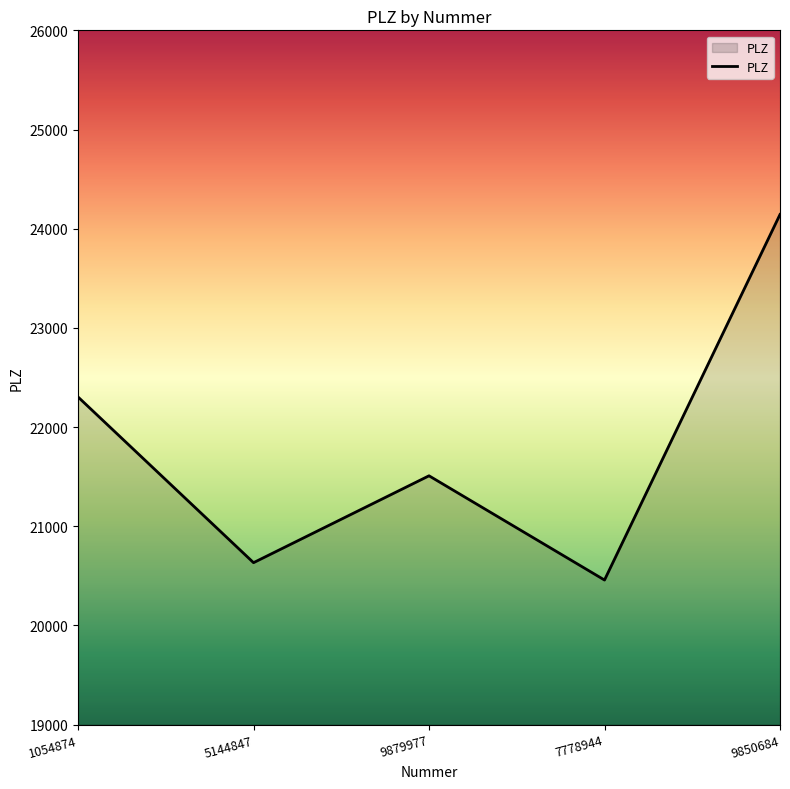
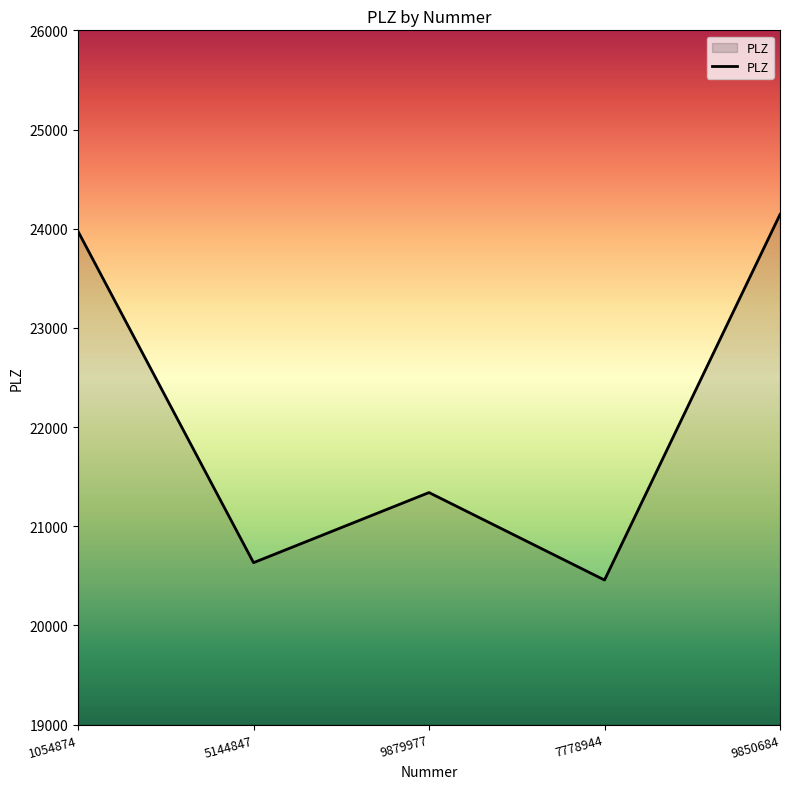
1054874: 22300 -> 24000
9879977: 21500 -> 21300
